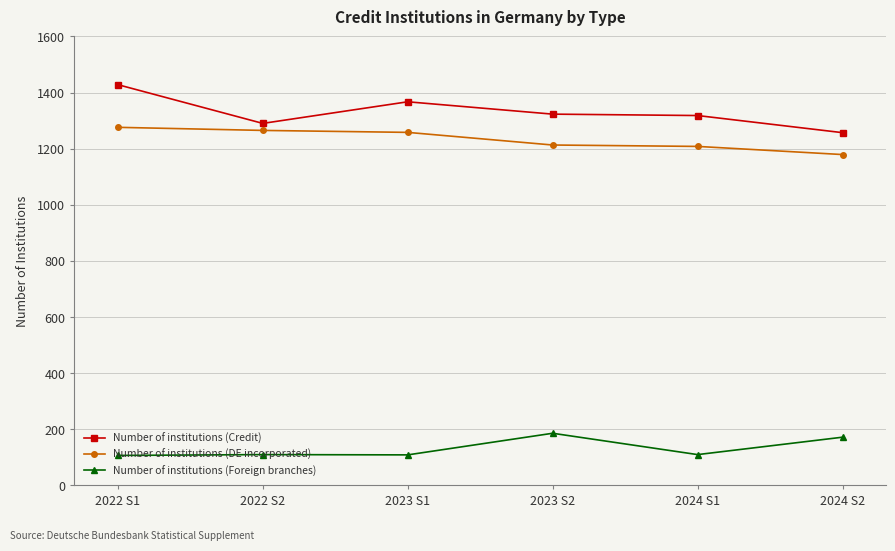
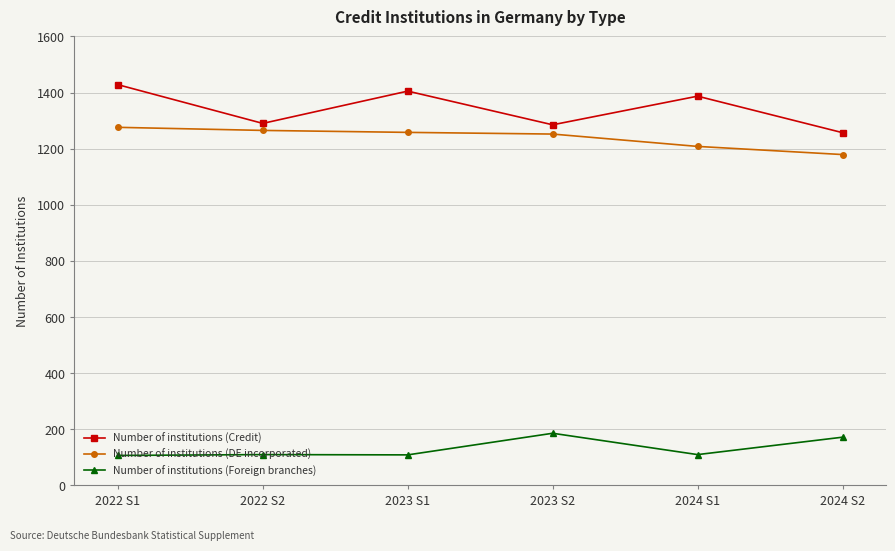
Number of institutions (Credit), 2023 S1: 1370 -> 1410
Number of institutions (Credit), 2023 S2: 1320 -> 1290
Number of institutions (DE incorporated), 2023 S2: 1210 -> 1250
Number of institutions (Credit), 2024 S1: 1320 -> 1390
